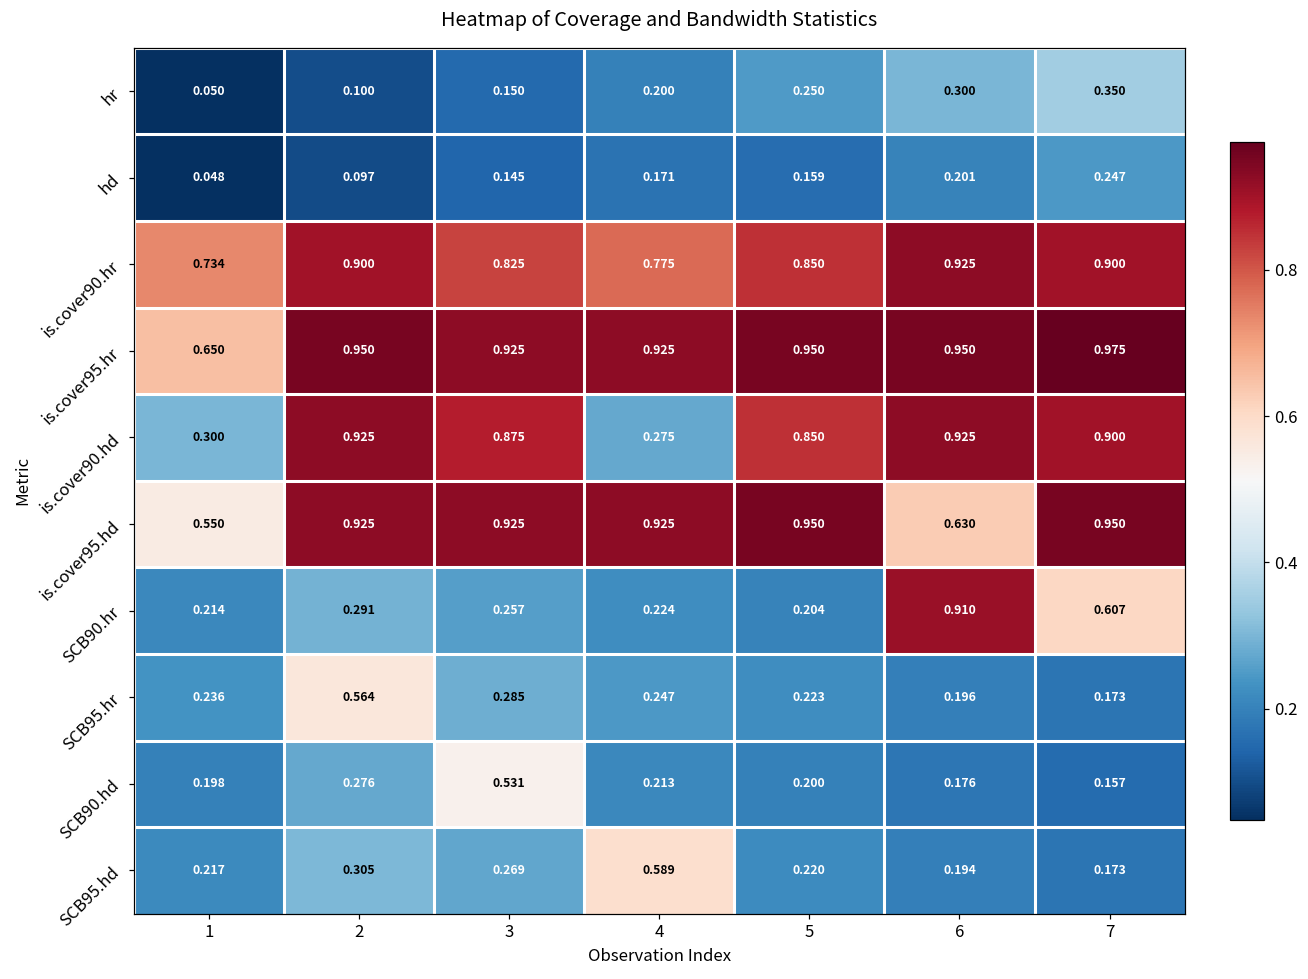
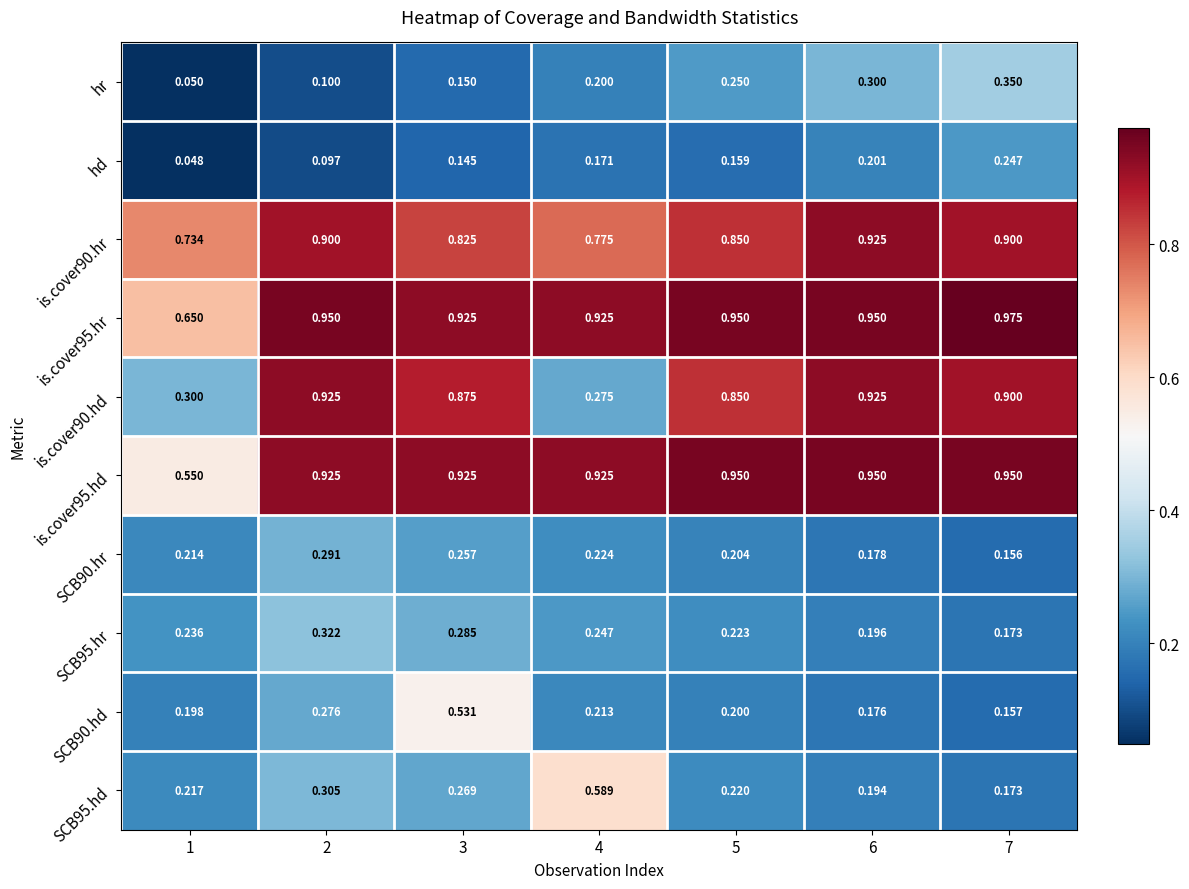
is.cover95.hd, 6: 0.630 -> 0.950
SCB90.hr, 6: 0.910 -> 0.178
SCB90.hr, 7: 0.607 -> 0.156
SCB95.hr, 2: 0.564 -> 0.322
